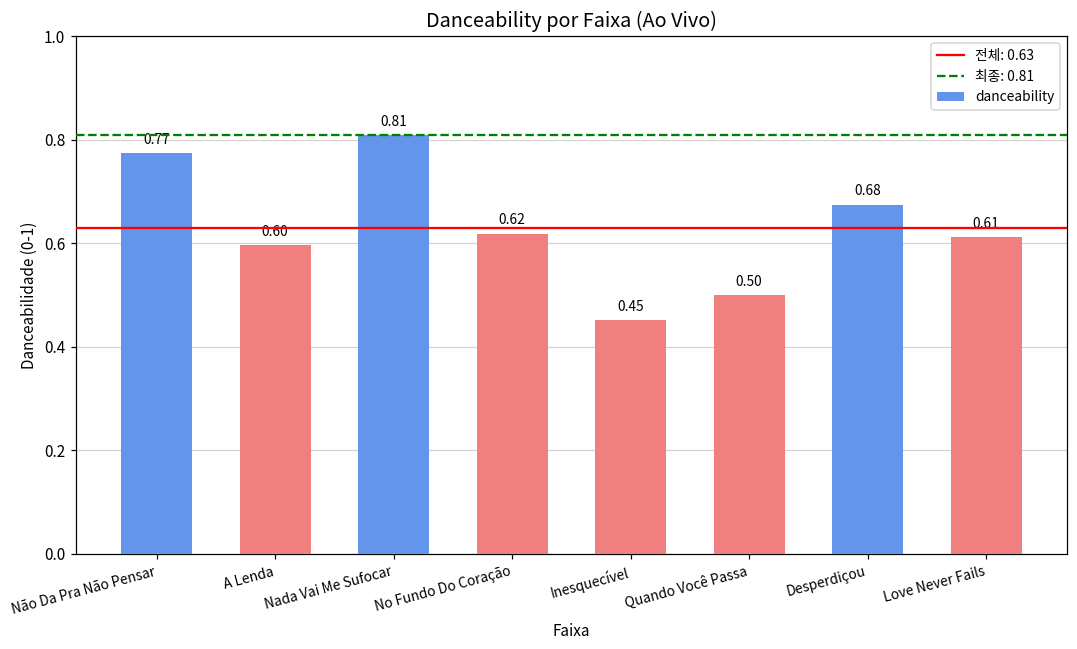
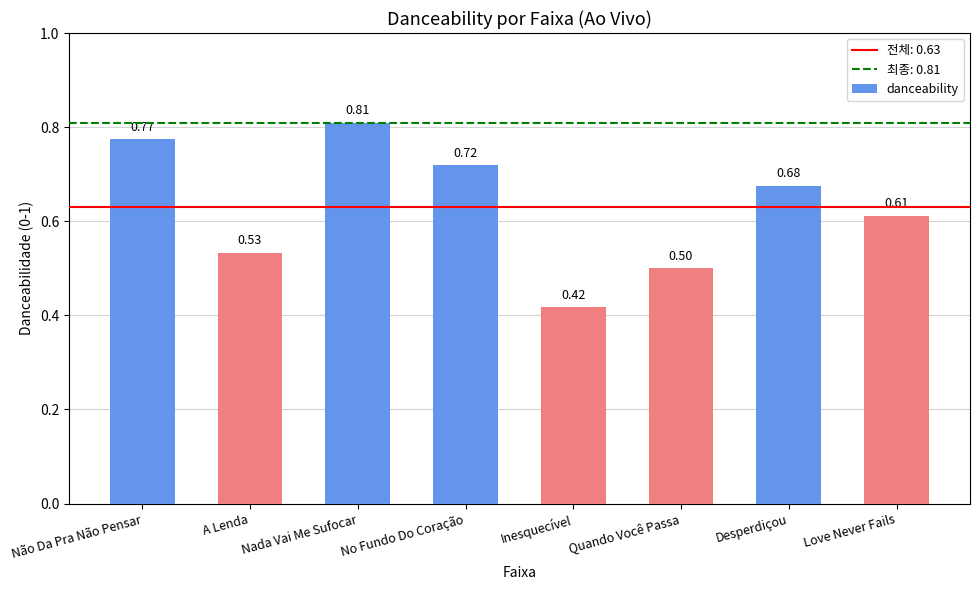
A Lenda: 0.60 -> 0.53
No Fundo Do Coração: 0.62 -> 0.72
Inesquecível: 0.45 -> 0.42
